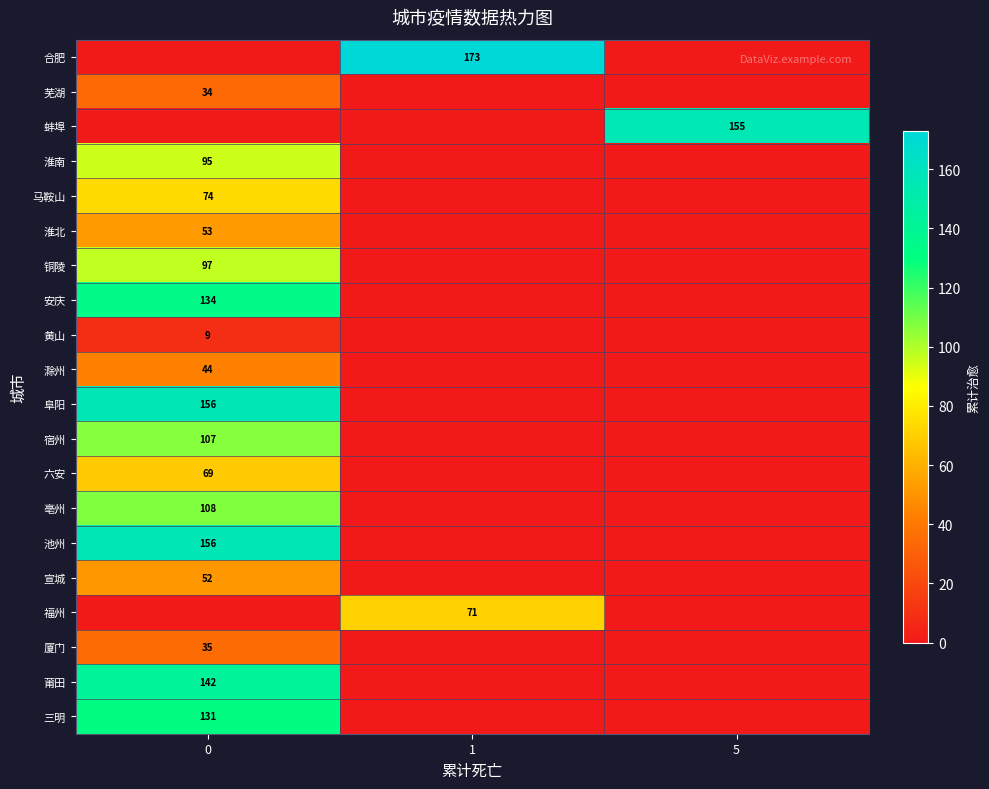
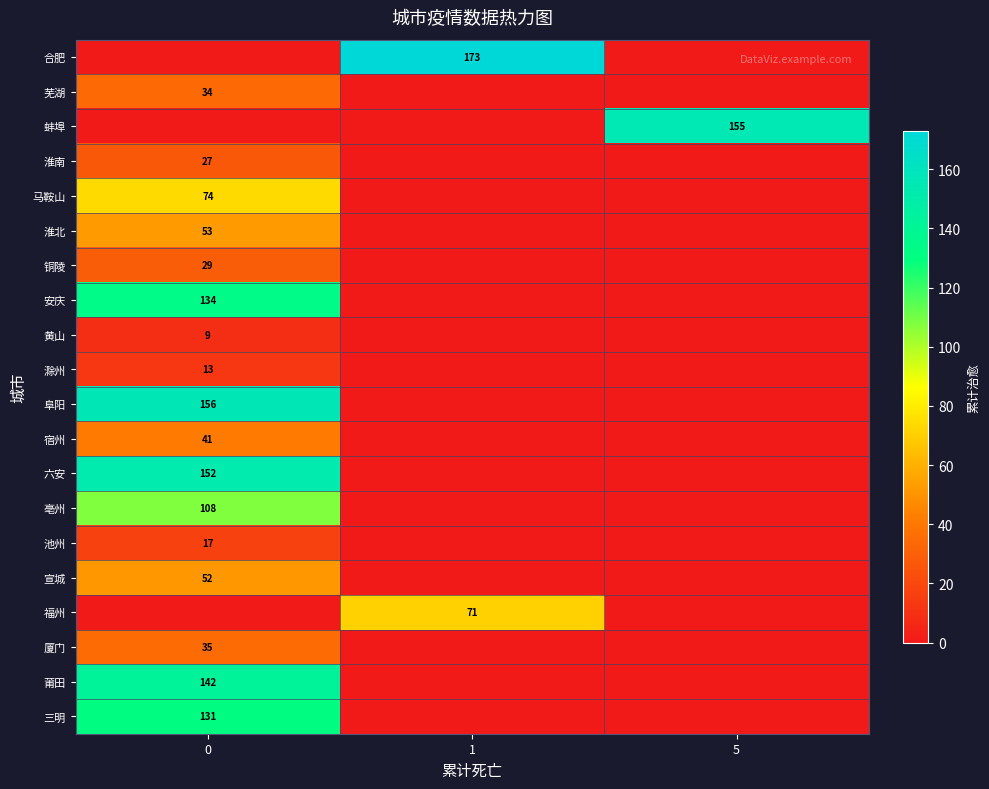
淮南, 0: 95 -> 27
铜陵, 0: 97 -> 29
滁州, 0: 44 -> 13
宿州, 0: 107 -> 41
六安, 0: 69 -> 152
池州, 0: 156 -> 17
